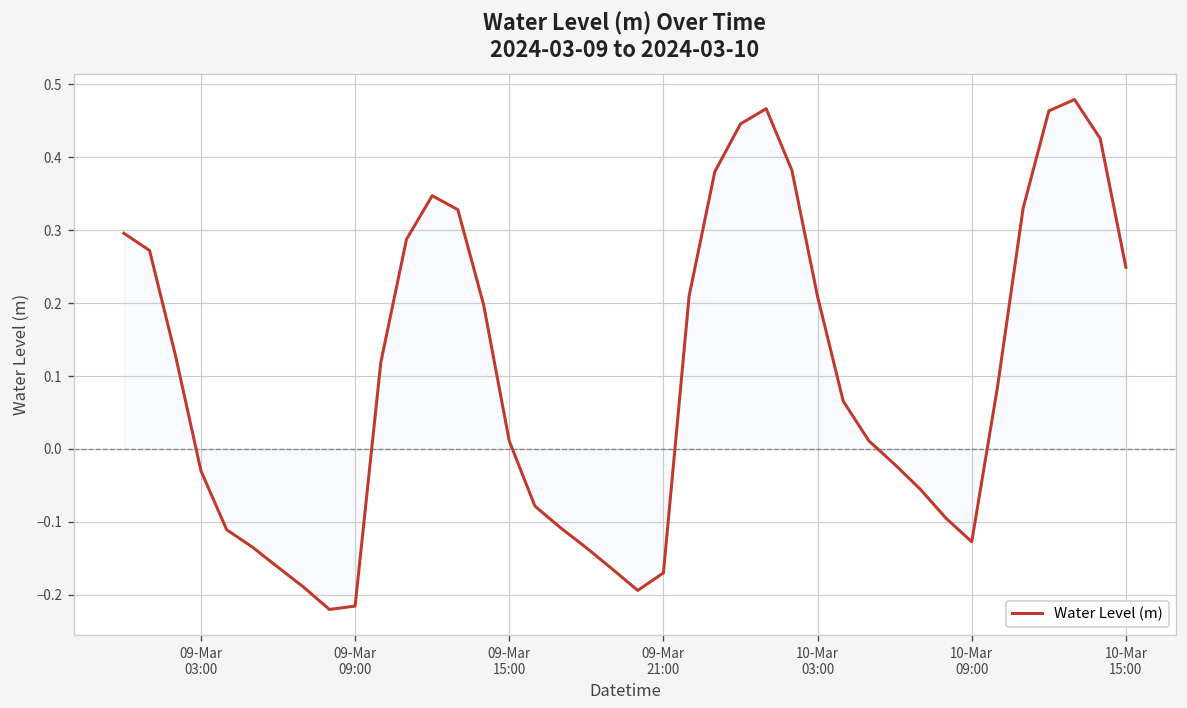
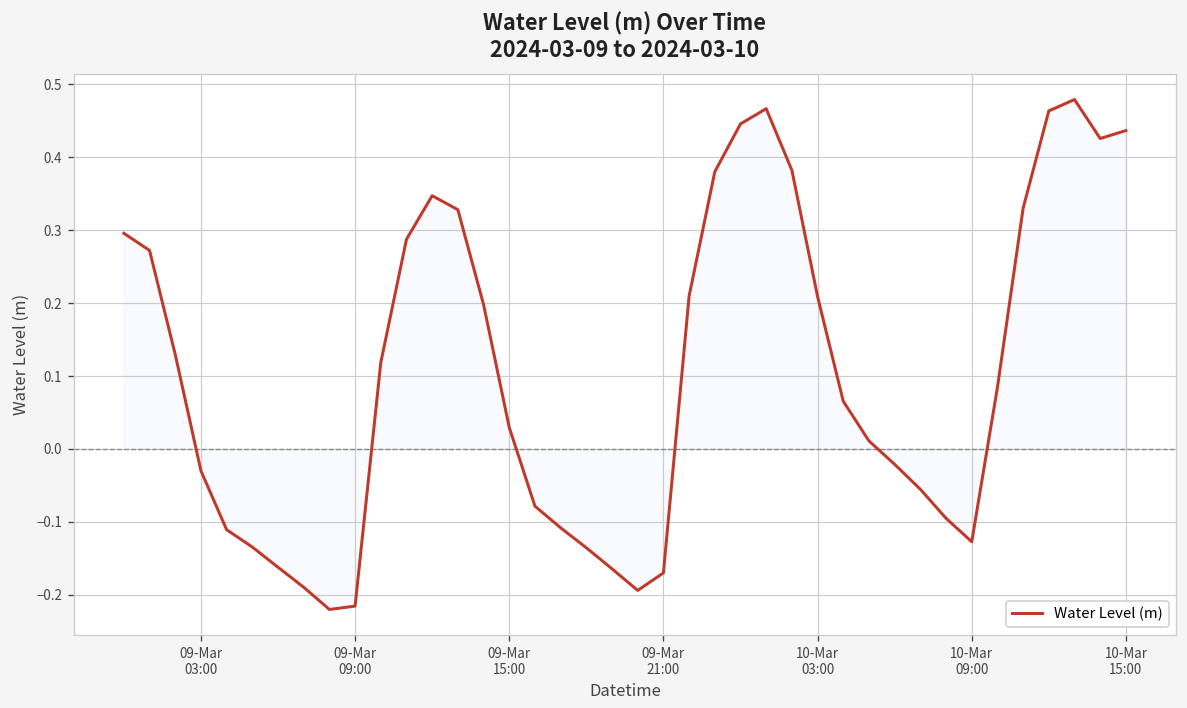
Water Level (m), 09-Mar 15:00: 0.01 -> 0.03
Water Level (m), 10-Mar 15:00: 0.25 -> 0.44
